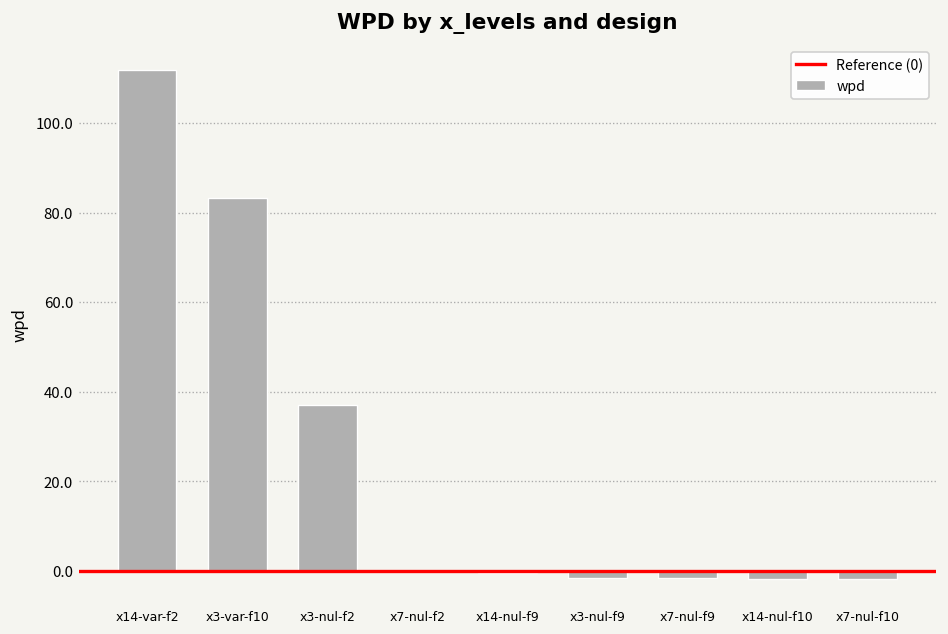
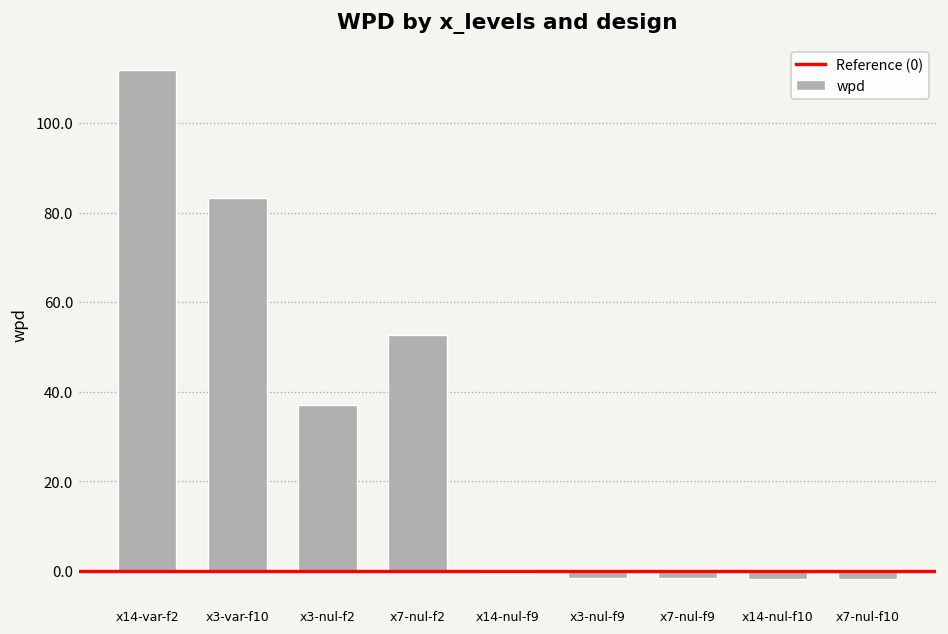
x7-nul-f2: 0 -> 53
